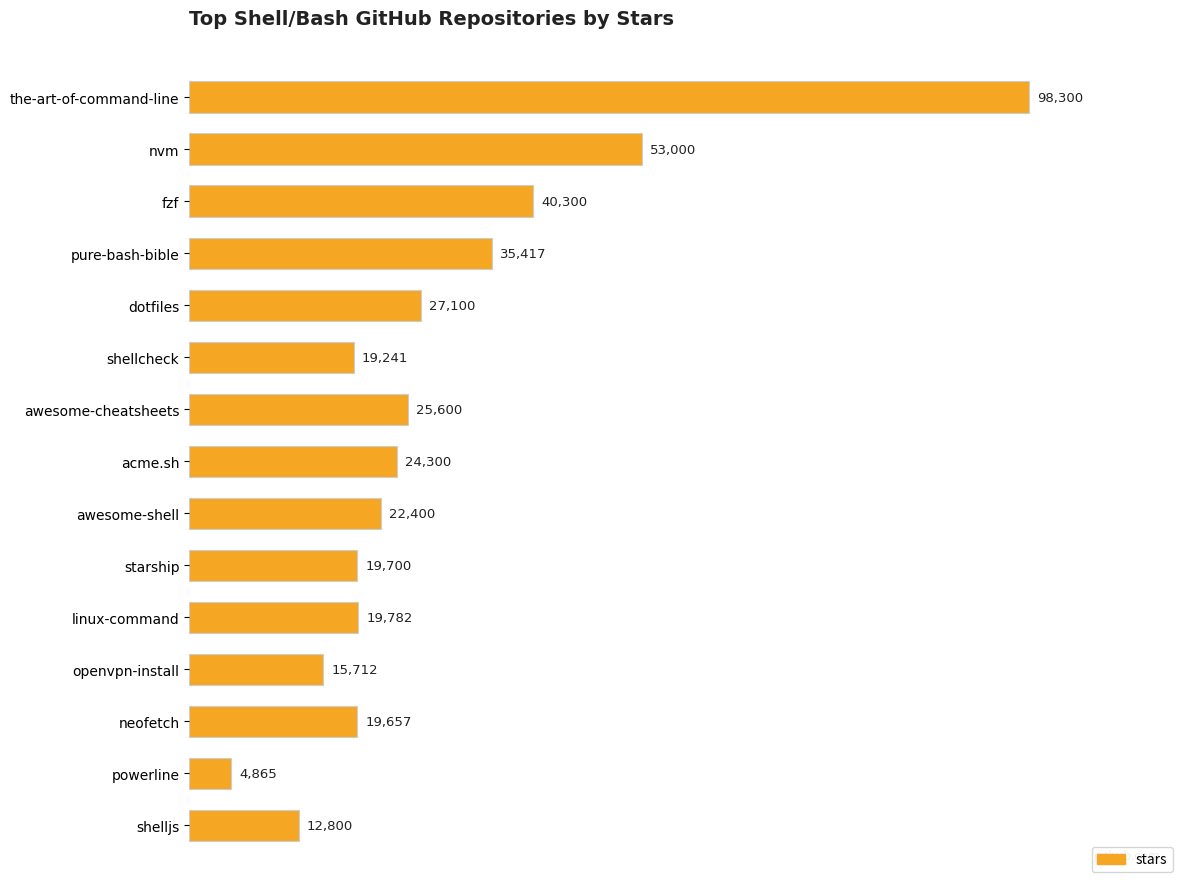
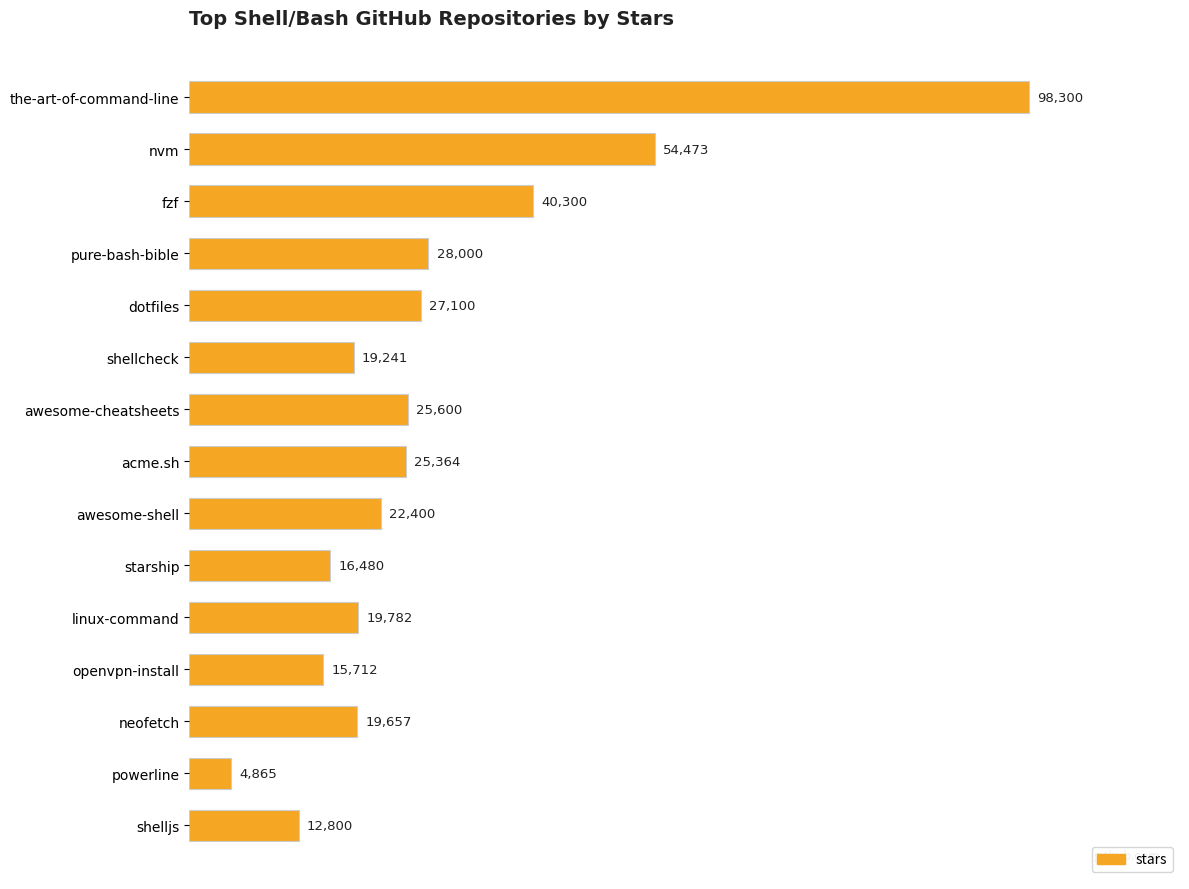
nvm: 53,000 -> 54,473
pure-bash-bible: 35,417 -> 28,000
acme.sh: 24,300 -> 25,364
starship: 19,700 -> 16,480
